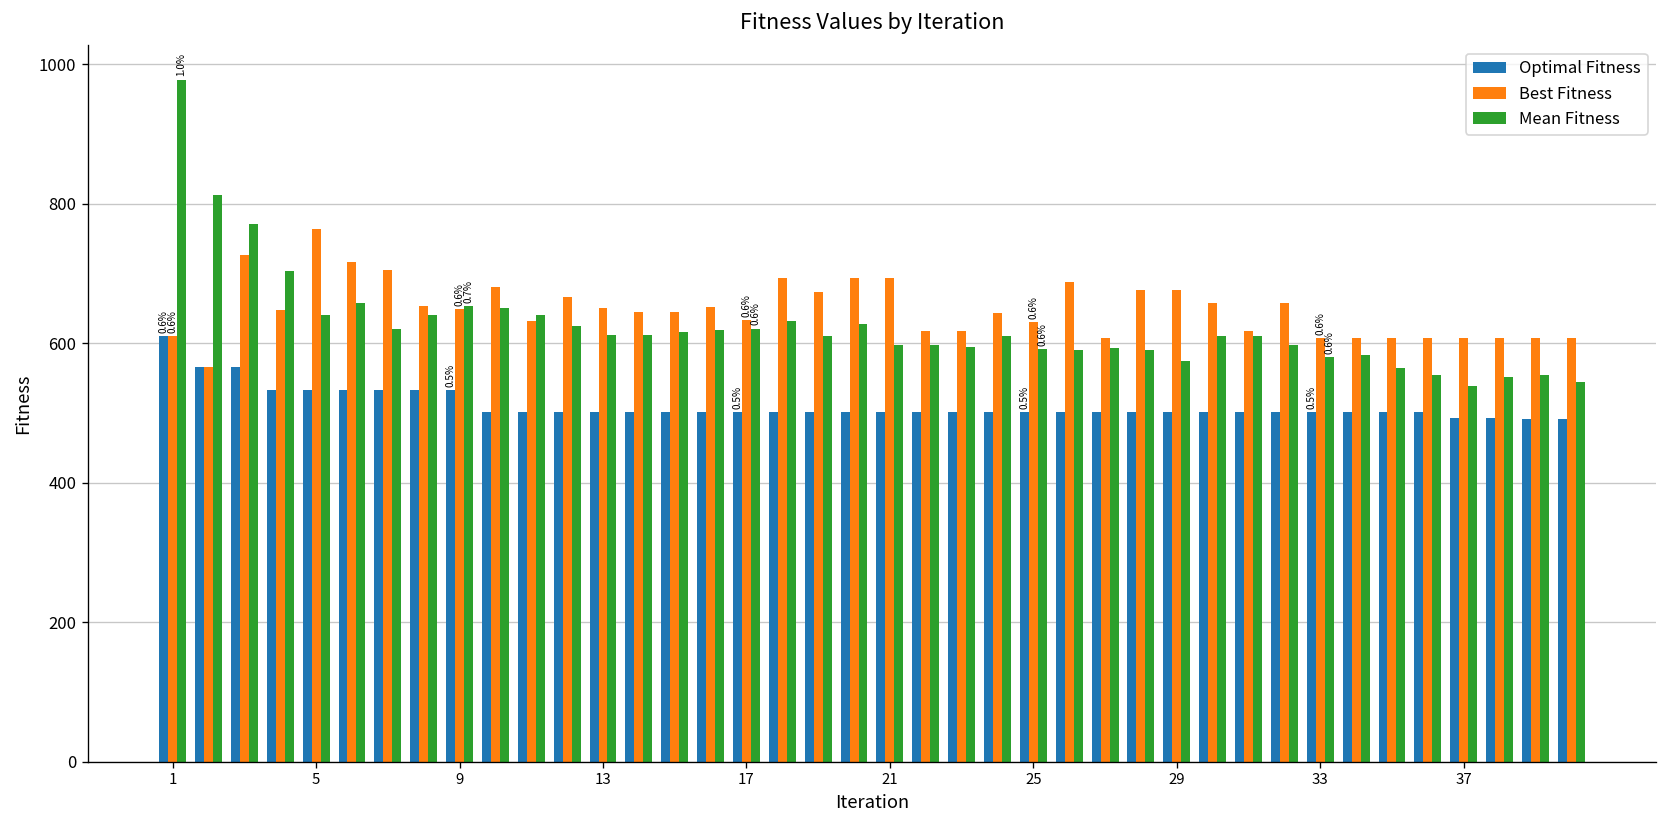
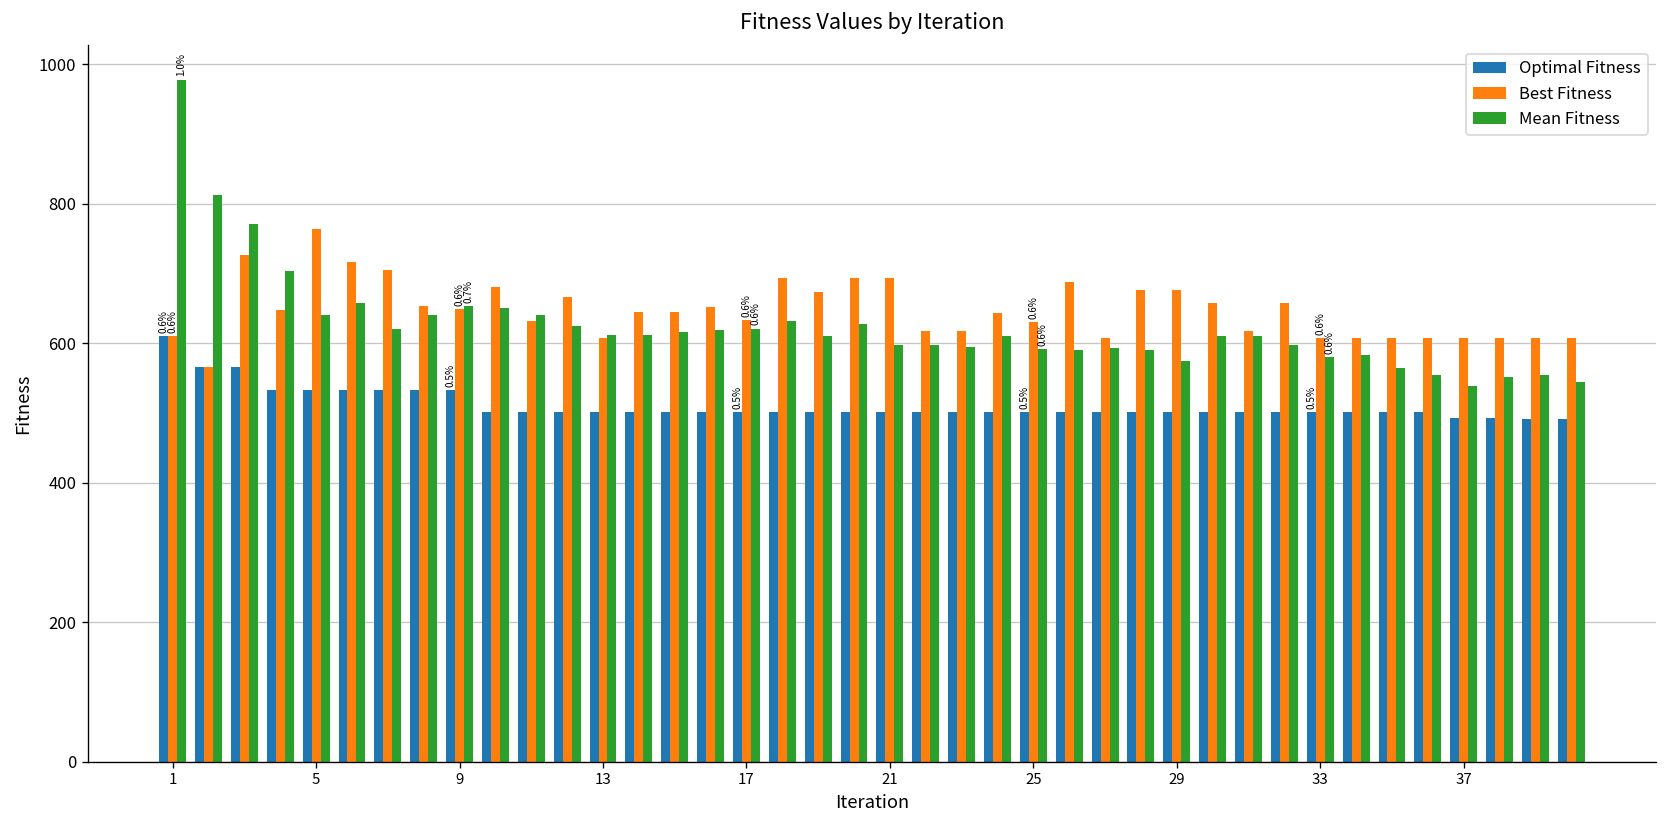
Best Fitness, 13: 650 -> 610
